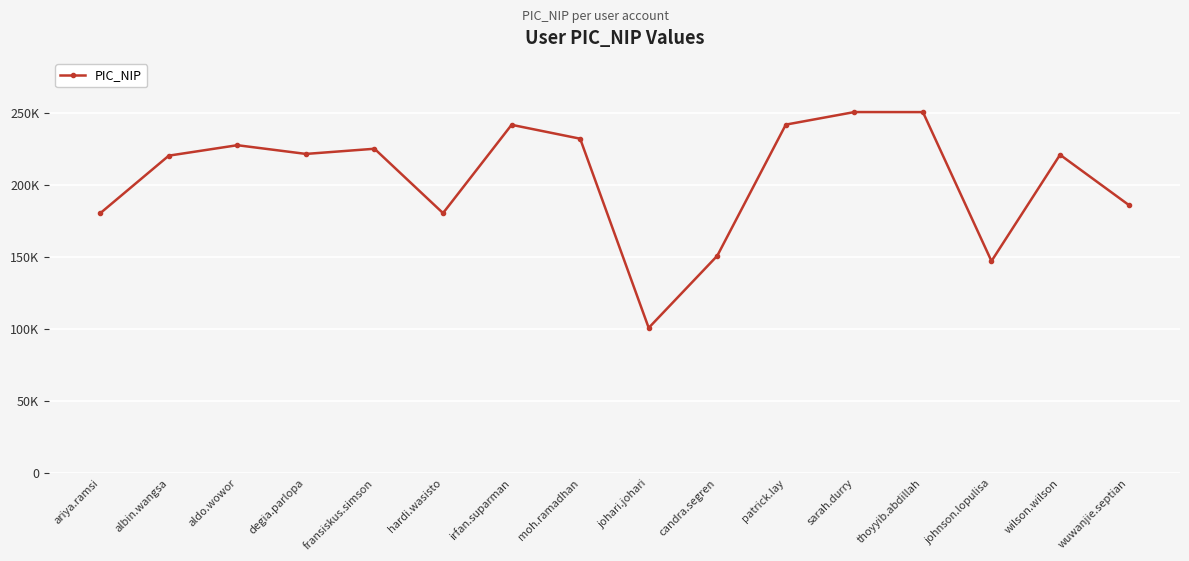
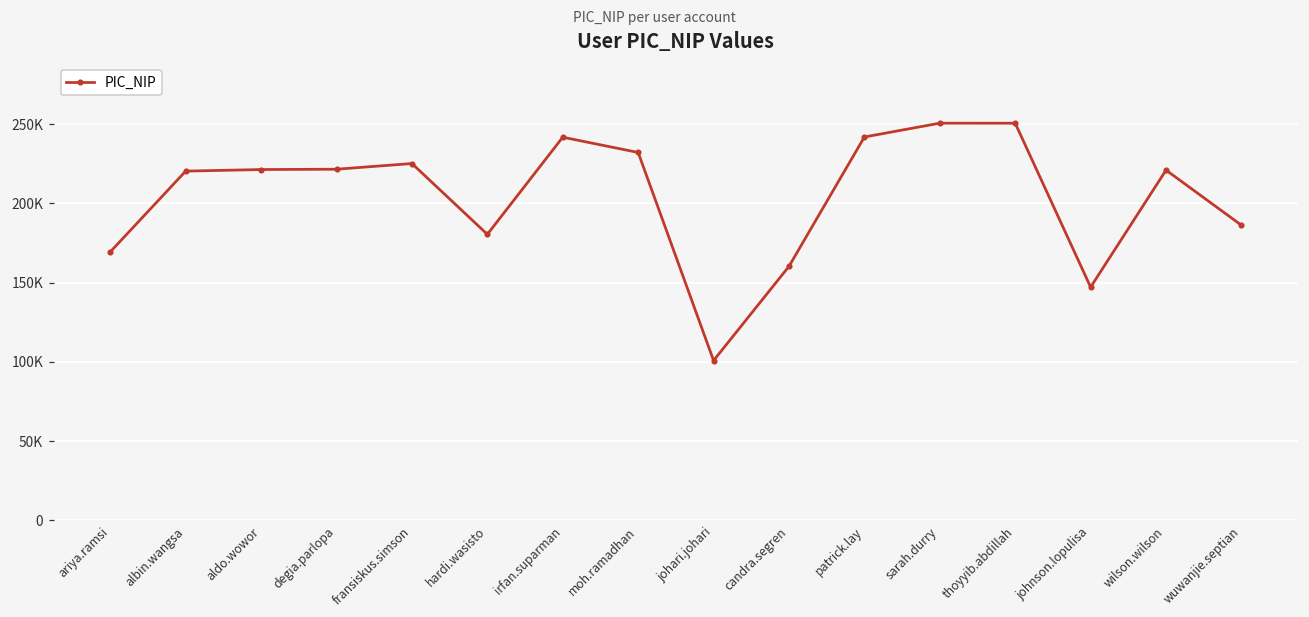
ariya.ramsi: 180000 -> 169000
aldo.wowor: 228000 -> 221000
candra.segren: 151000 -> 160000
